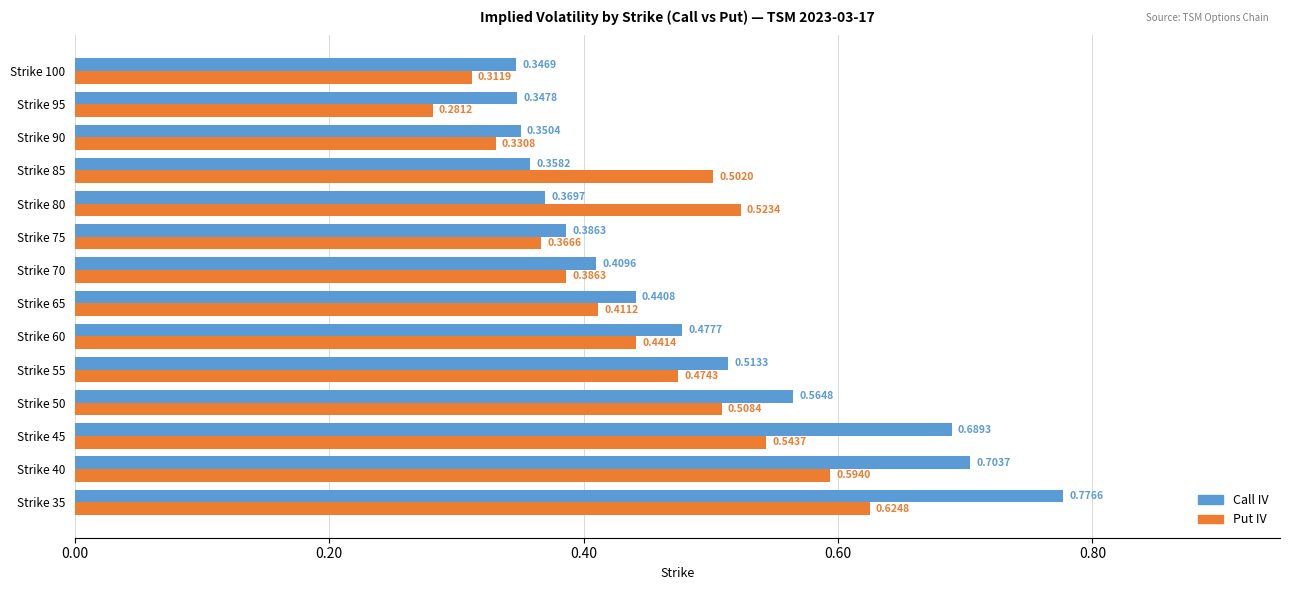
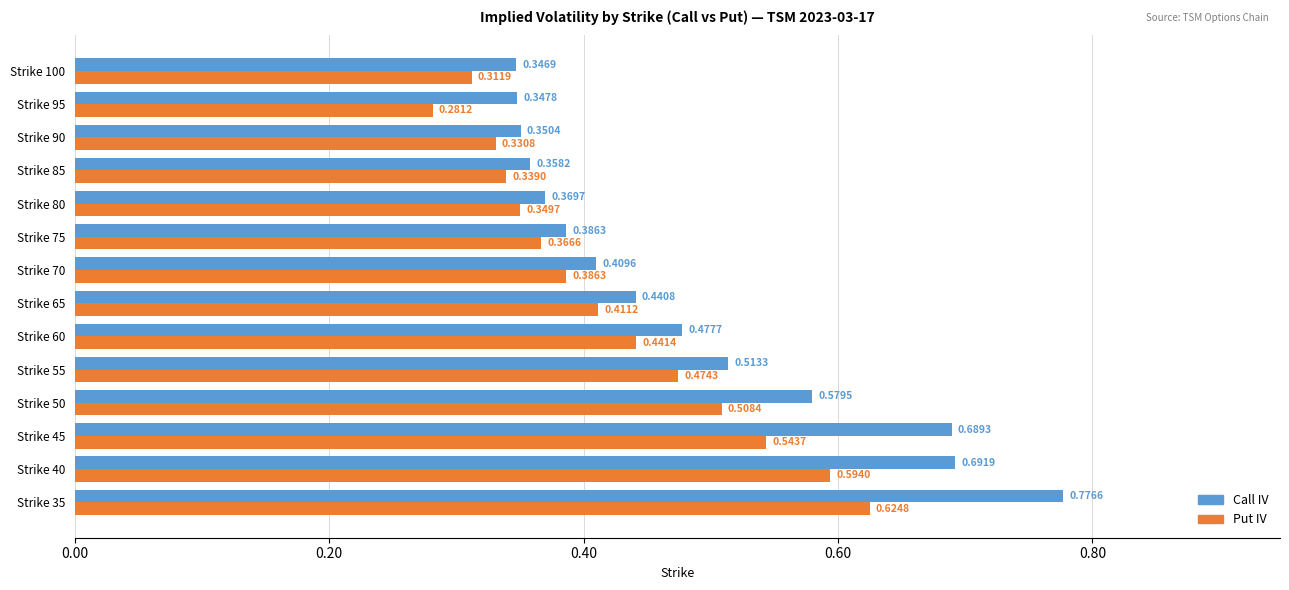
Put IV, Strike 85: 0.5020 -> 0.3390
Put IV, Strike 80: 0.5234 -> 0.3497
Call IV, Strike 50: 0.5648 -> 0.5795
Call IV, Strike 40: 0.7037 -> 0.6919
